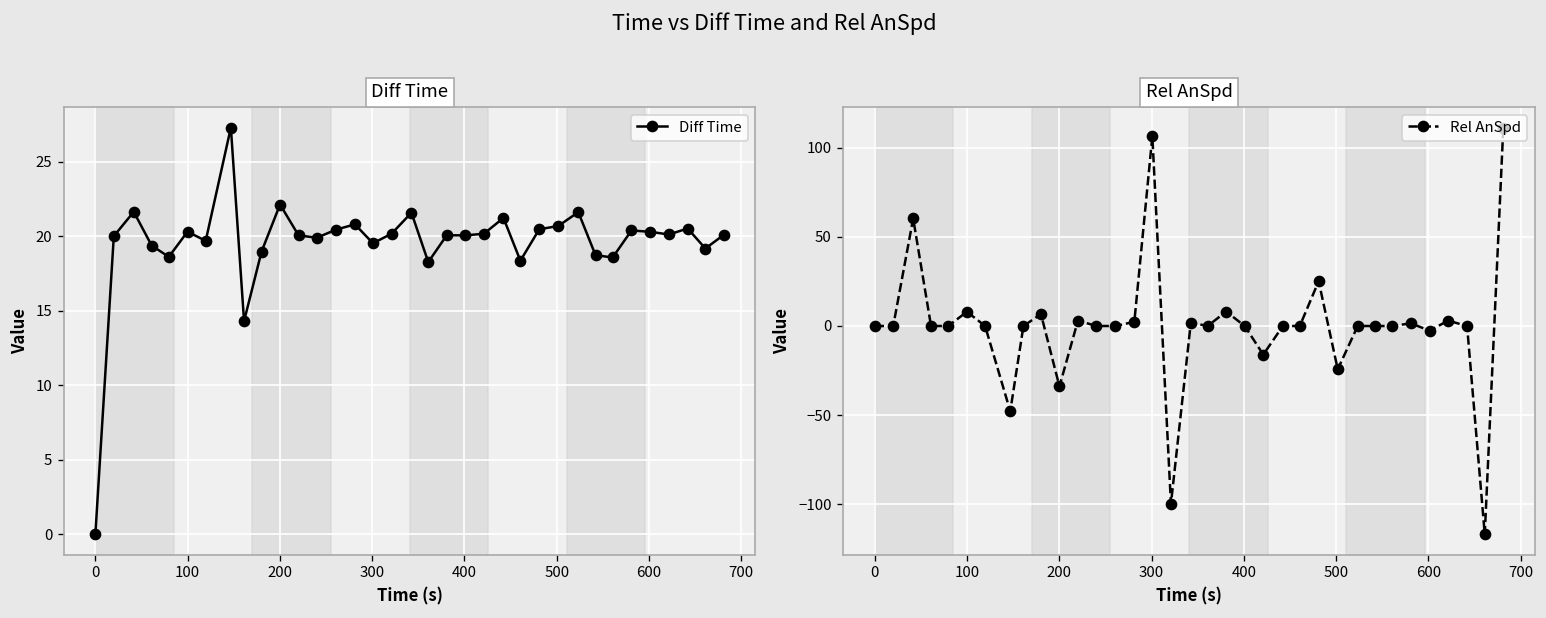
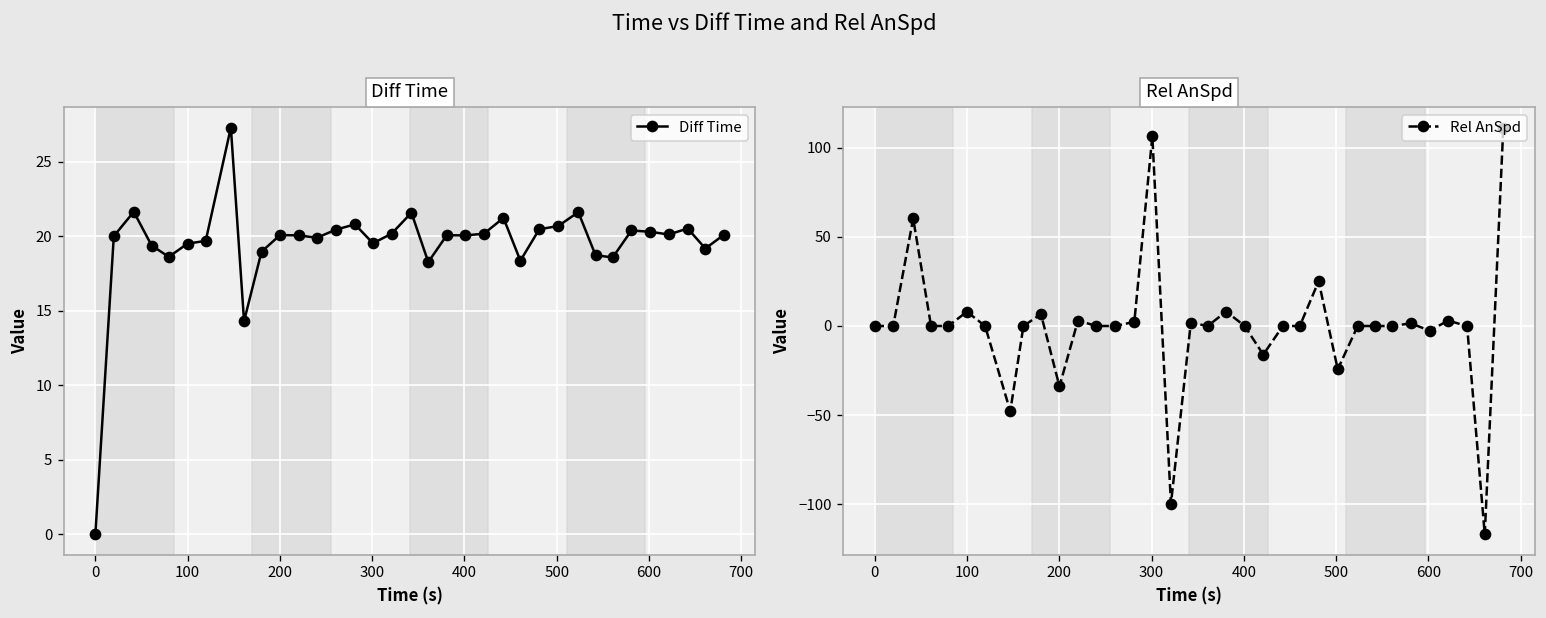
Diff Time, 100: 20.3 -> 19.5
Diff Time, 200: 22.1 -> 20.1
